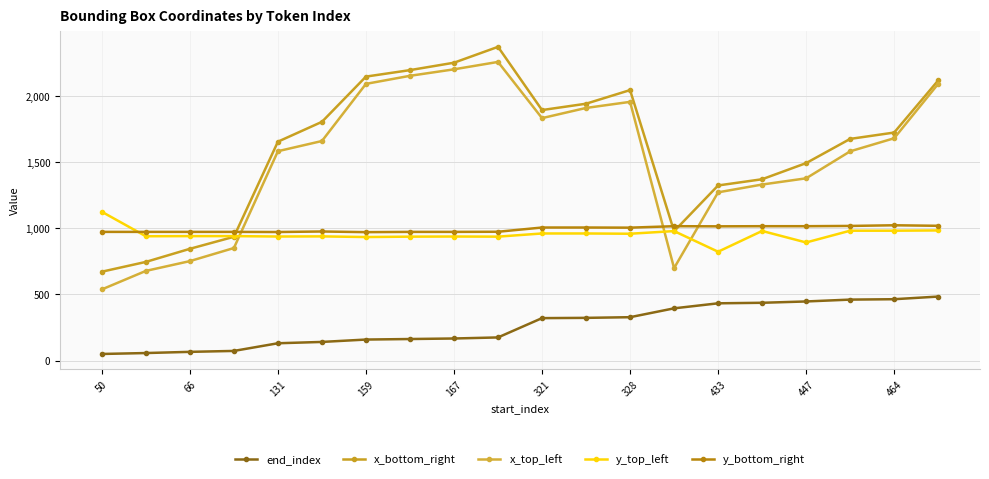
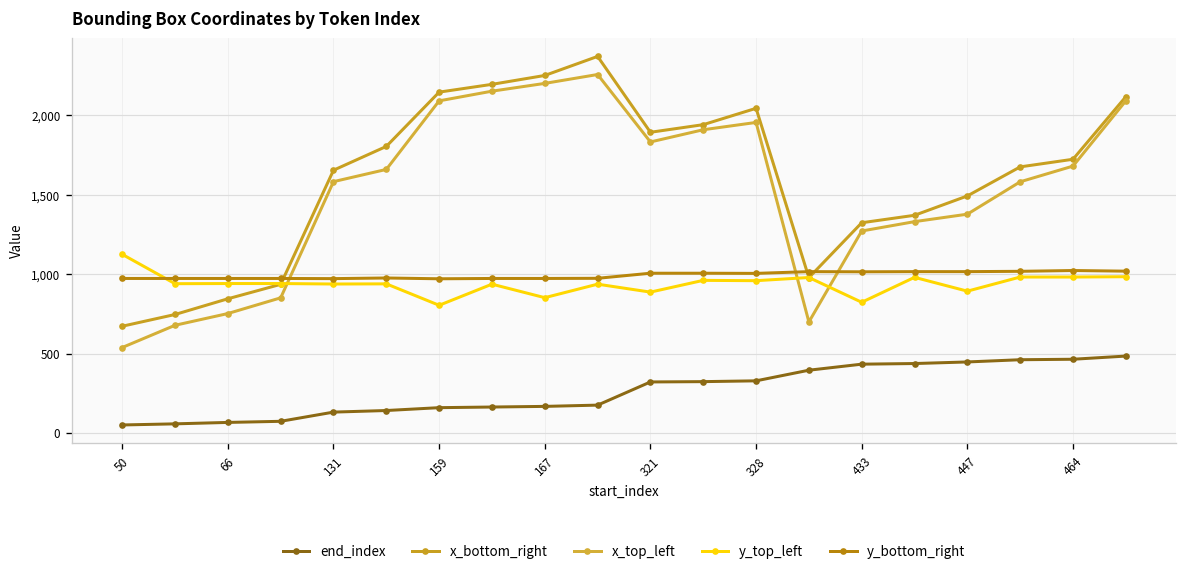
y_top_left, 159: 930 -> 800
y_top_left, 167: 940 -> 850
y_top_left, 321: 960 -> 890
